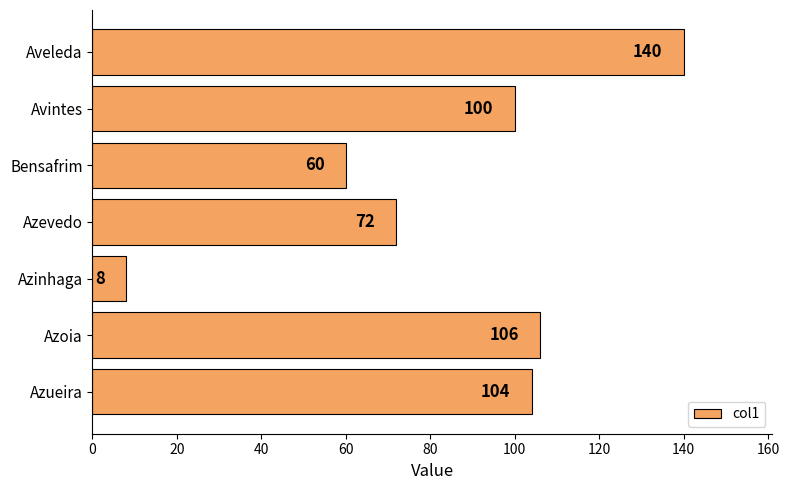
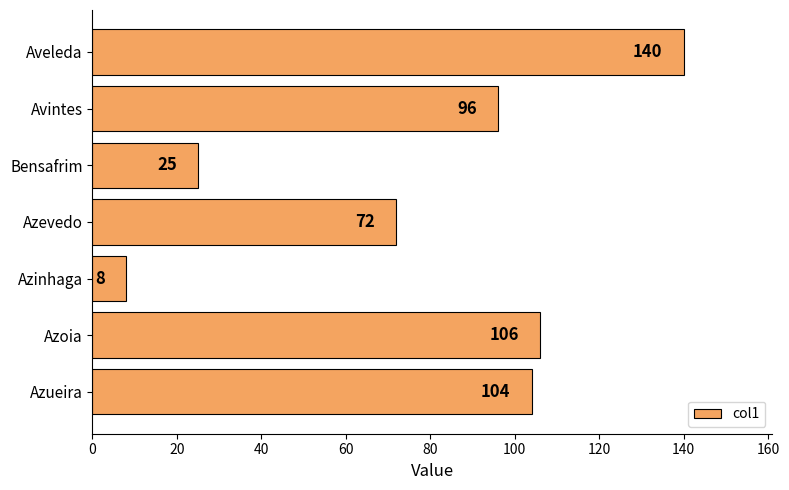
Avintes: 100 -> 96
Bensafrim: 60 -> 25
